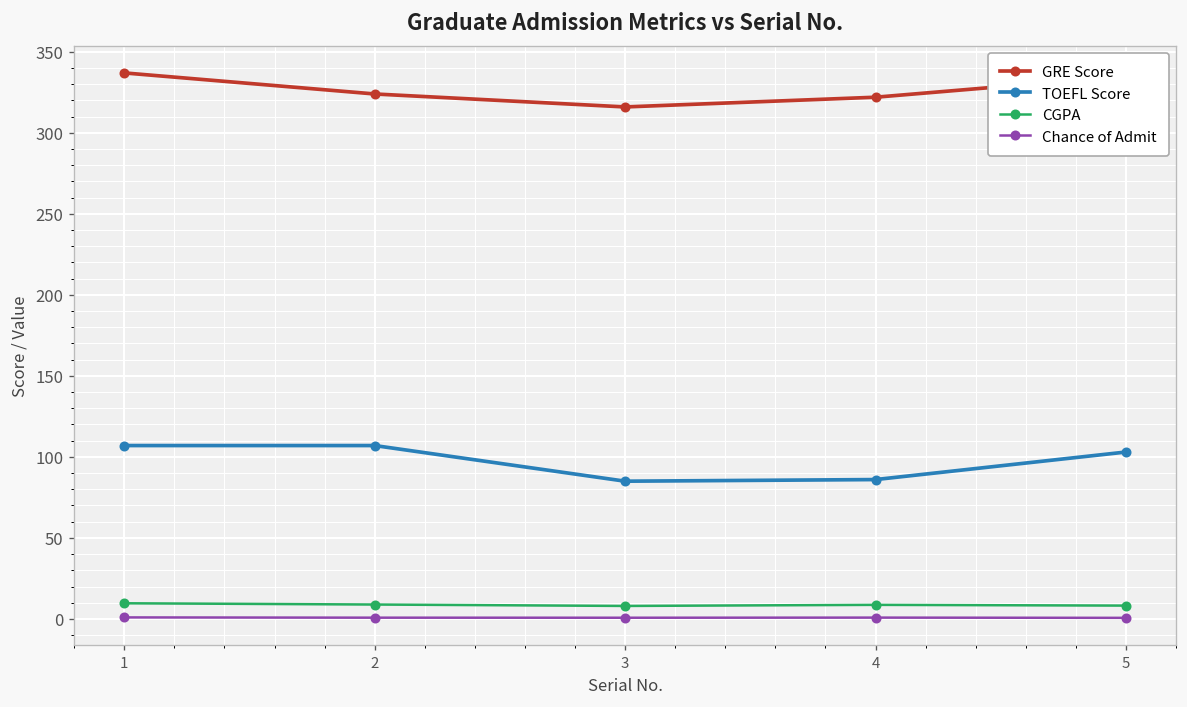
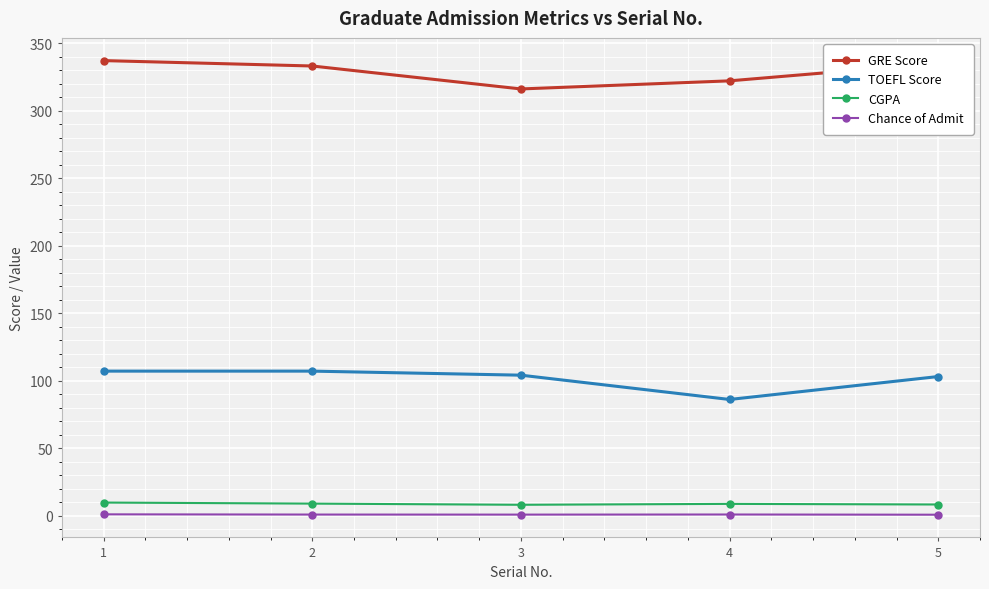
GRE Score, 2: 324 -> 333
TOEFL Score, 3: 85 -> 104
